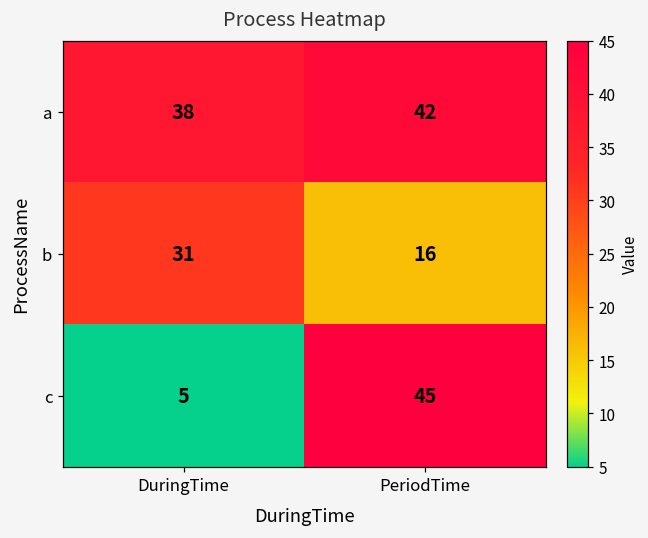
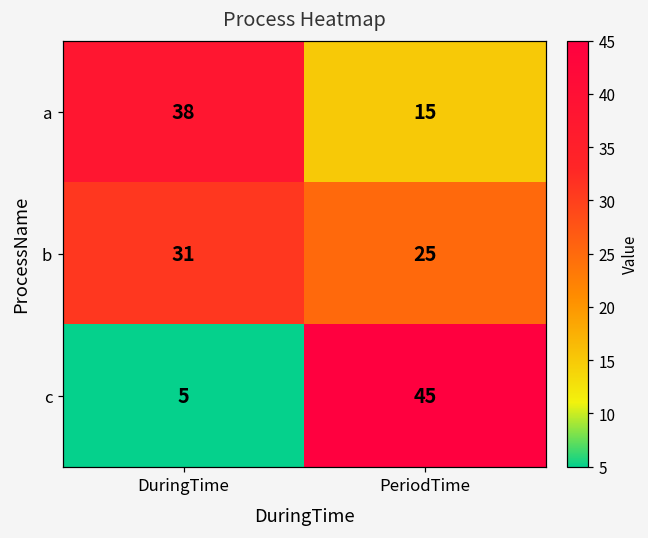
a, PeriodTime: 42 -> 15
b, PeriodTime: 16 -> 25
